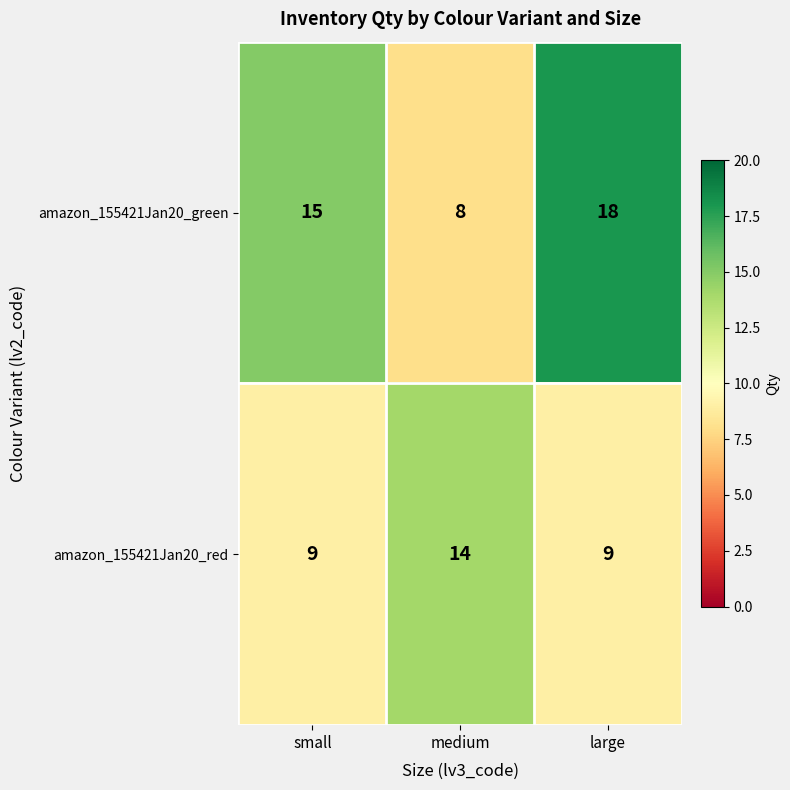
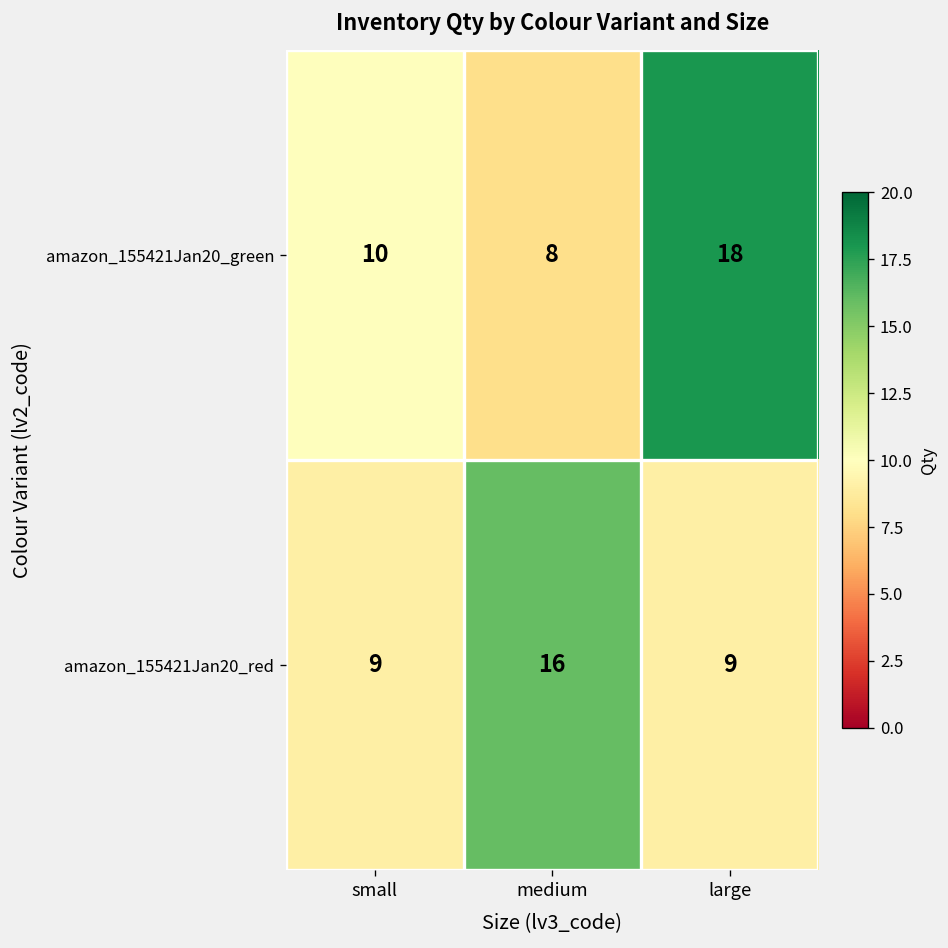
amazon_155421Jan20_green, small: 15 -> 10
amazon_155421Jan20_red, medium: 14 -> 16
